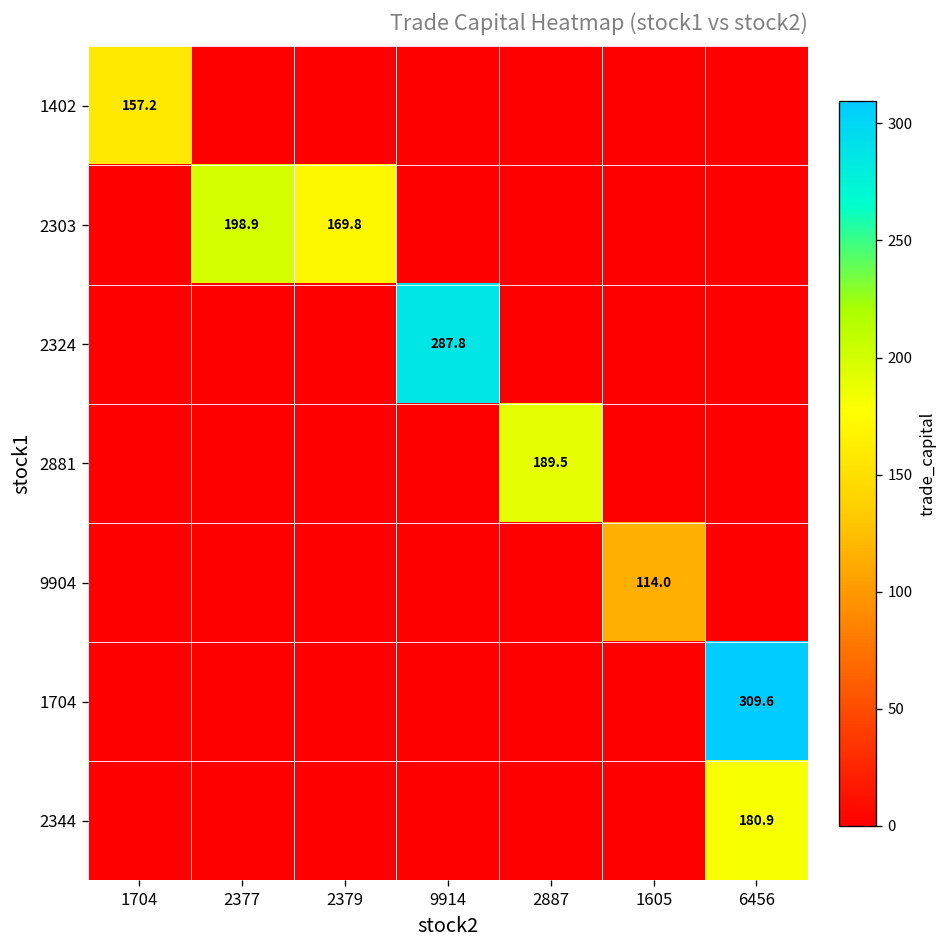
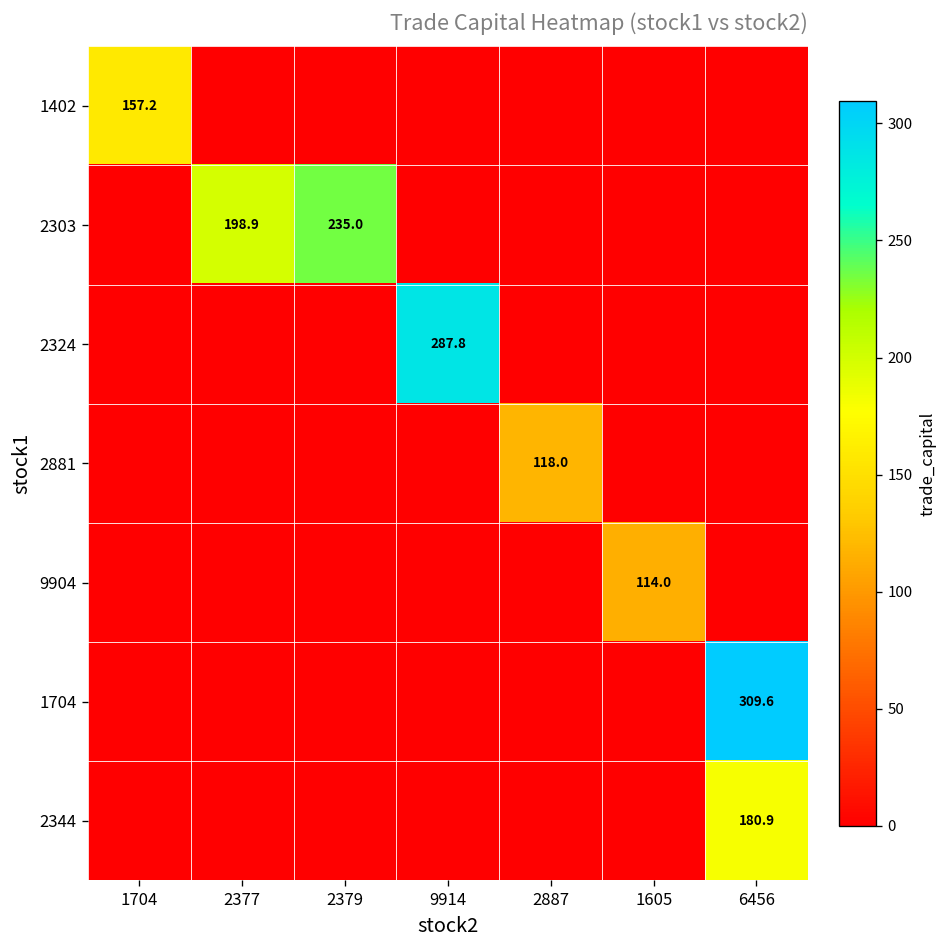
2303, 2379: 169.8 -> 235.0
2881, 2887: 189.5 -> 118.0
